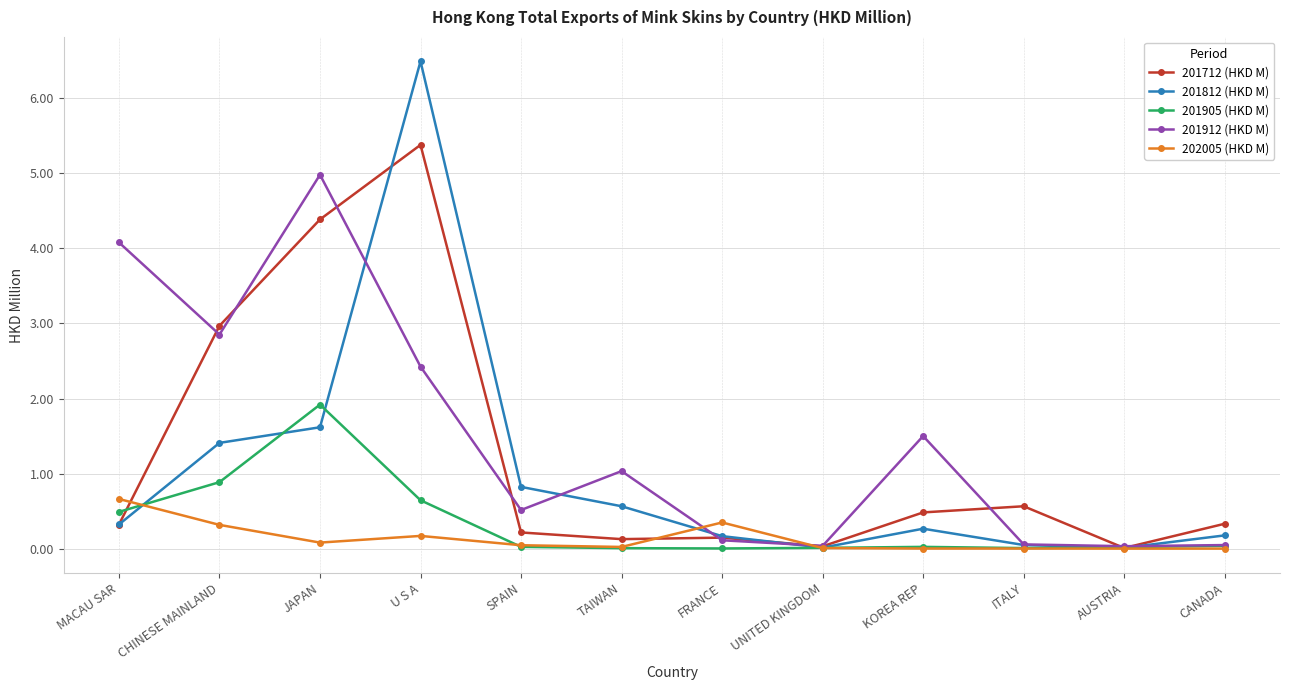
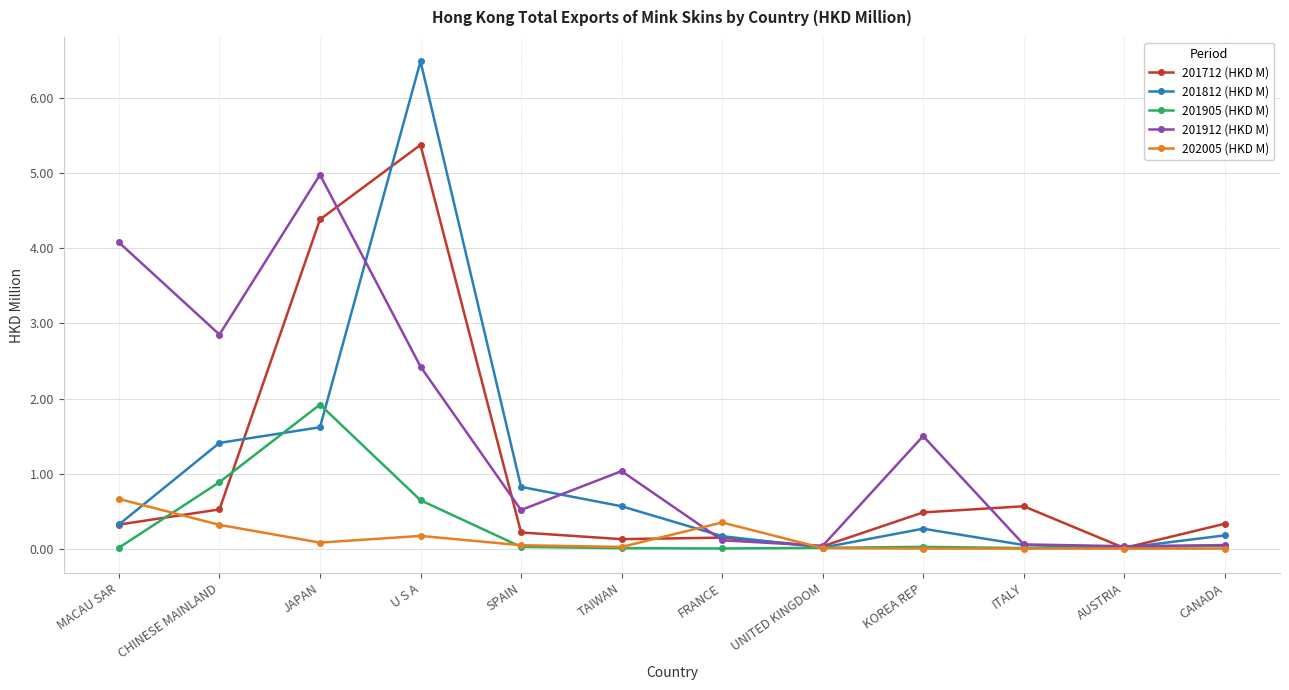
201905 (HKD M), MACAU SAR: 0.5 -> 0.0
201712 (HKD M), CHINESE MAINLAND: 3.0 -> 0.5
